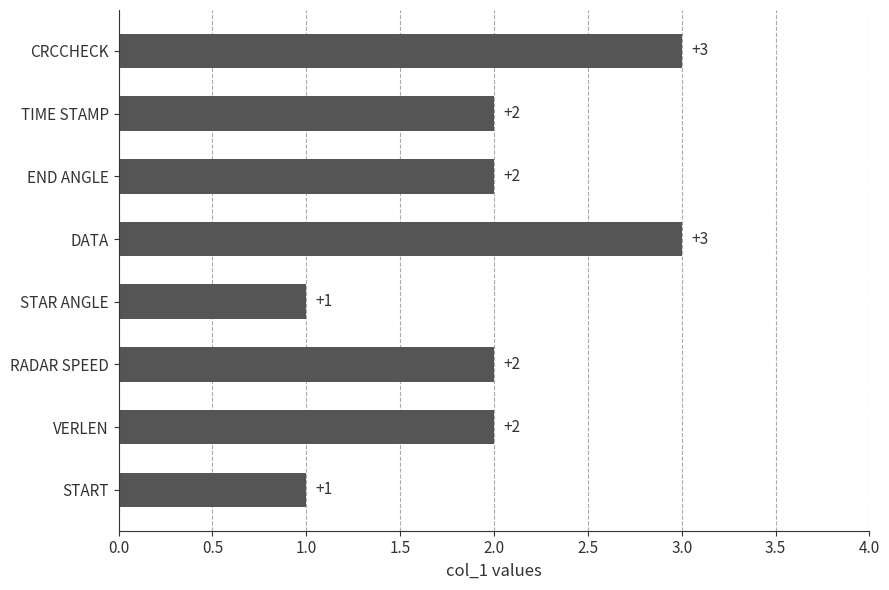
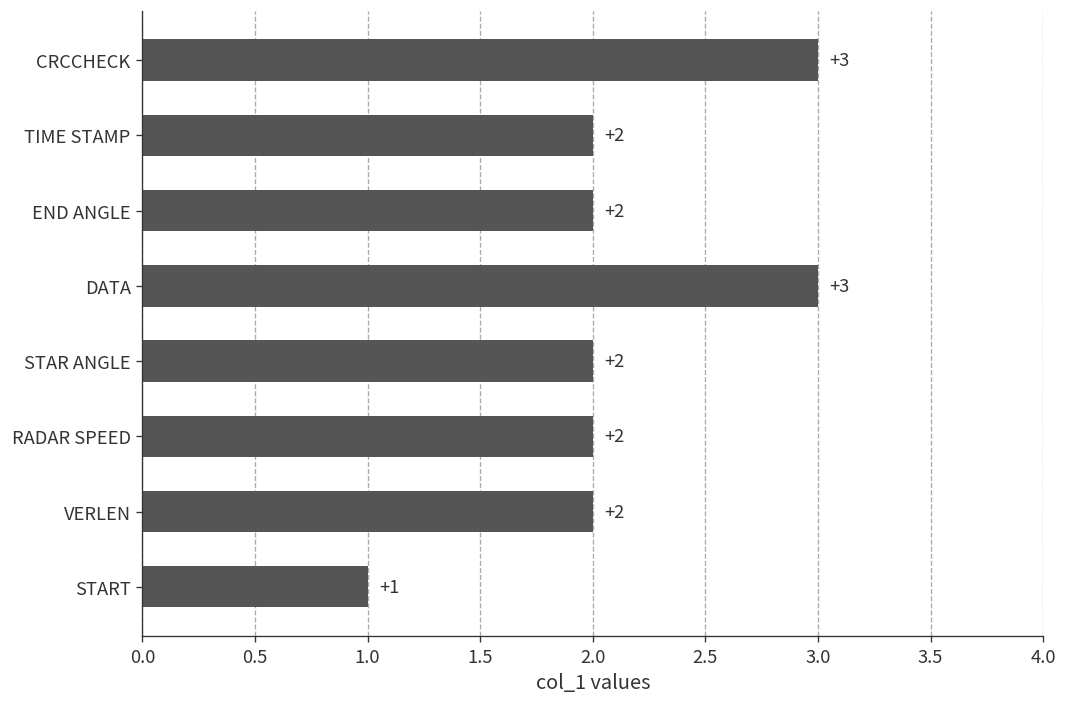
STAR ANGLE: +1 -> +2
